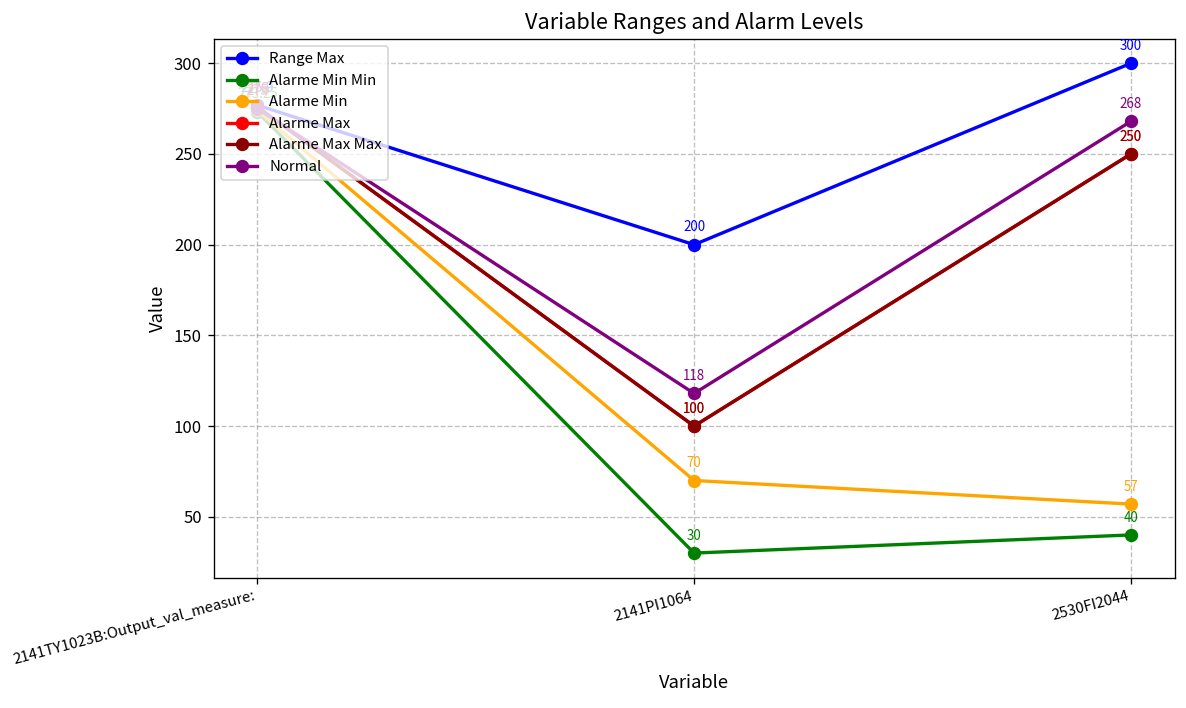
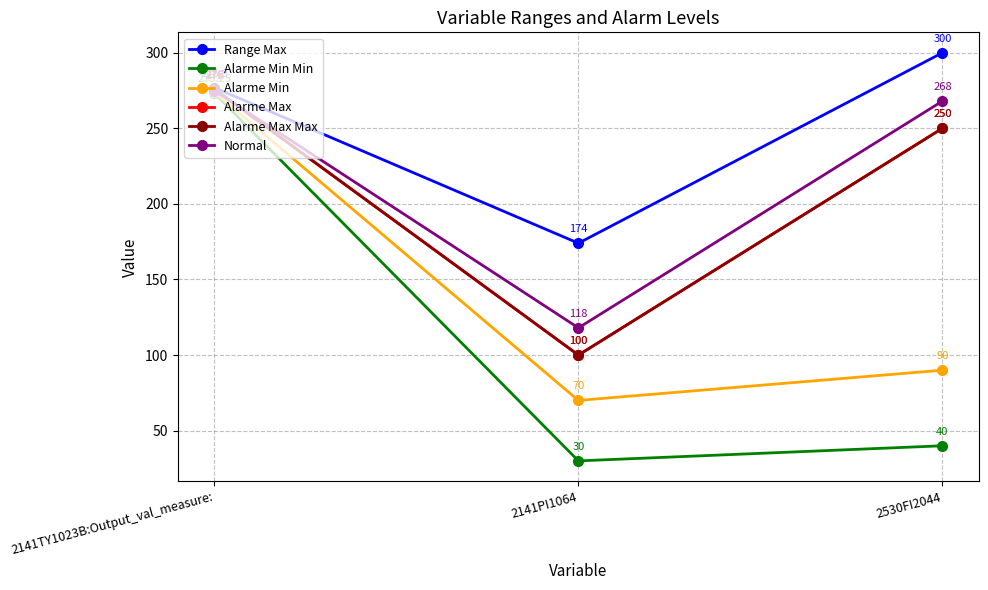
Range Max, 2141PI1064: 200 -> 174
Alarme Min, 2530FI2044: 57 -> 90
